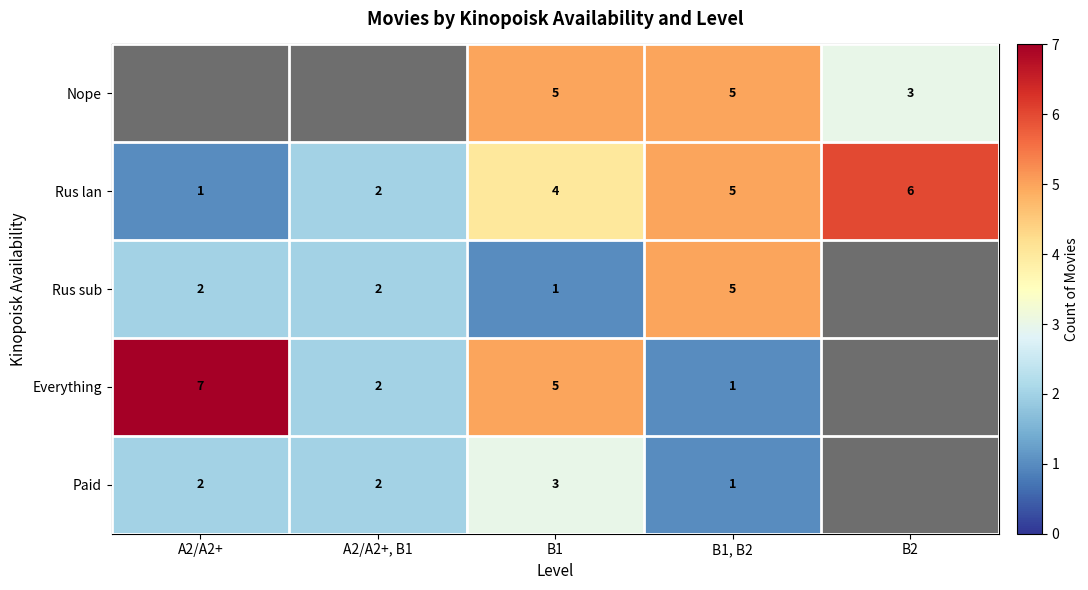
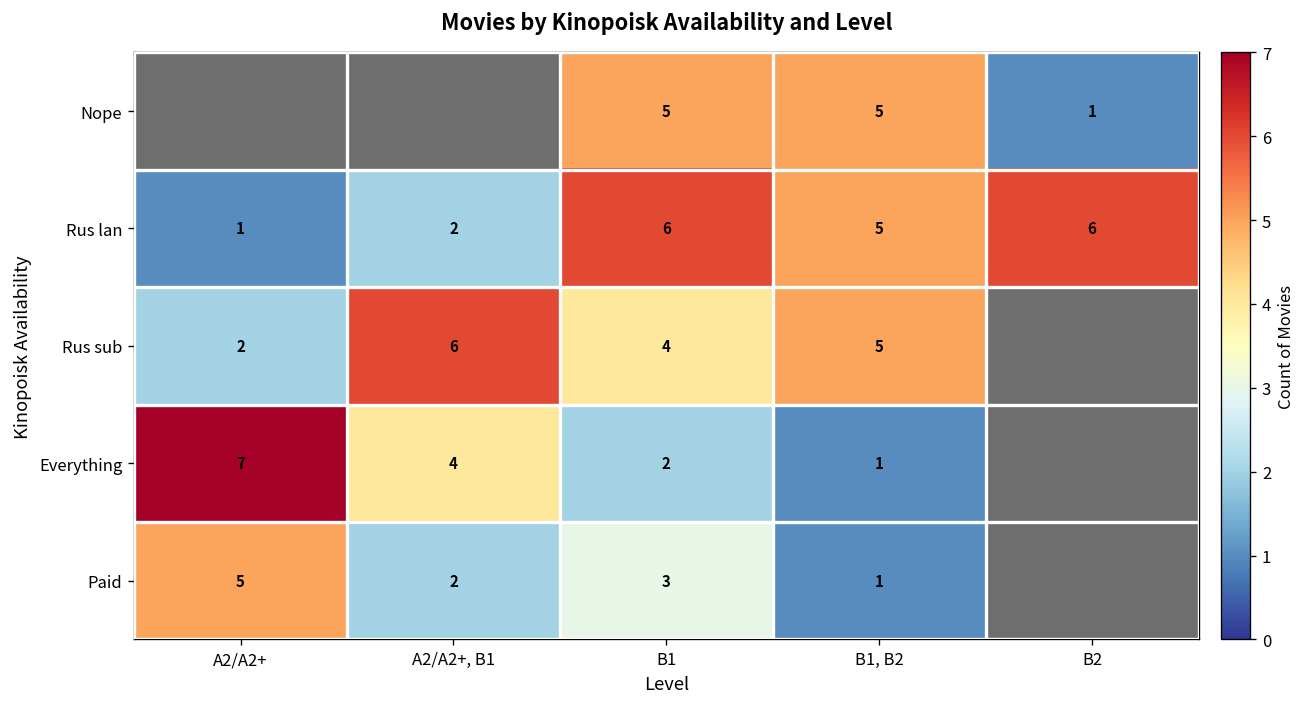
Nope, B2: 3 -> 1
Rus lan, B1: 4 -> 6
Rus sub, A2/A2+, B1: 2 -> 6
Rus sub, B1: 1 -> 4
Everything, A2/A2+, B1: 2 -> 4
Everything, B1: 5 -> 2
Paid, A2/A2+: 2 -> 5
